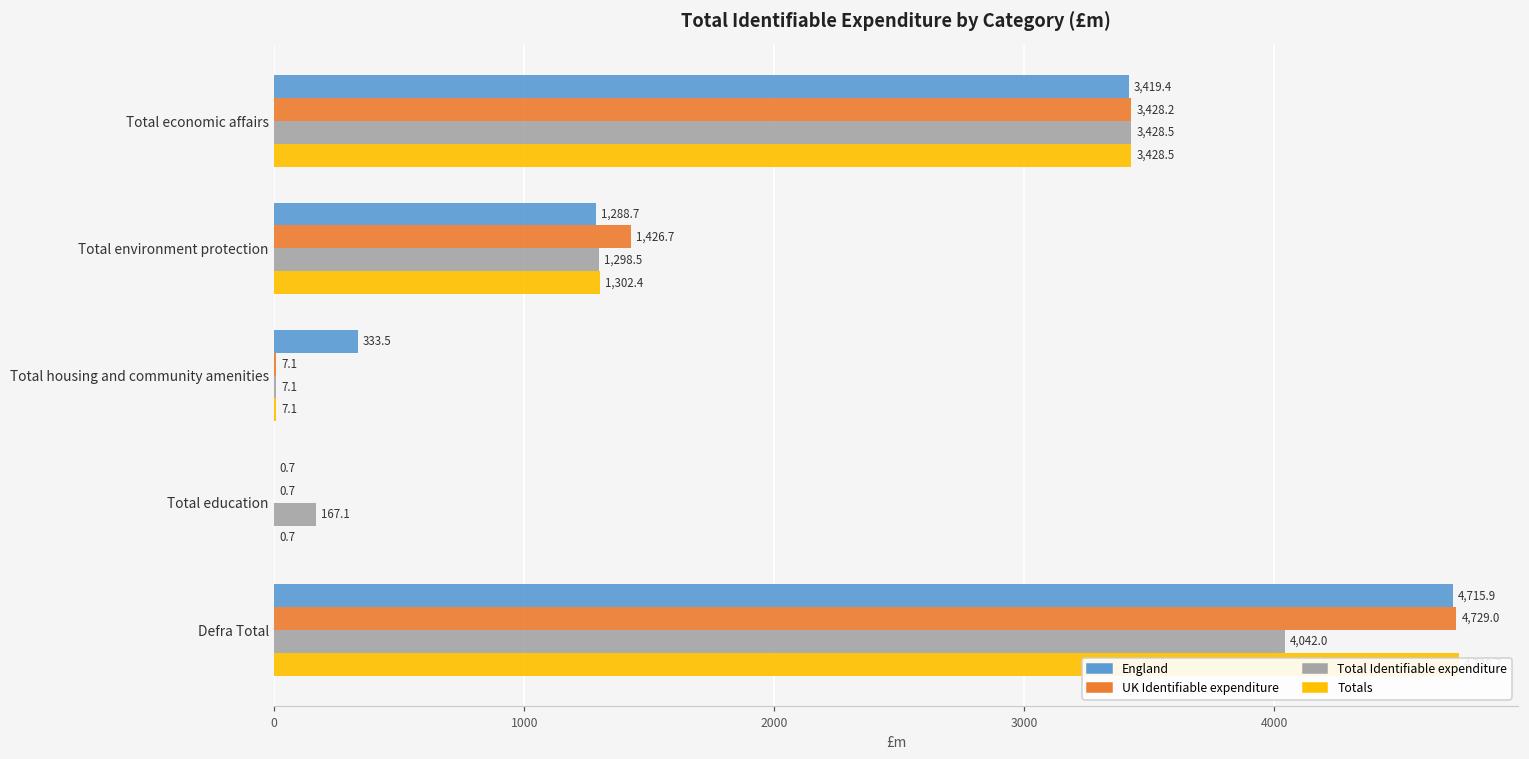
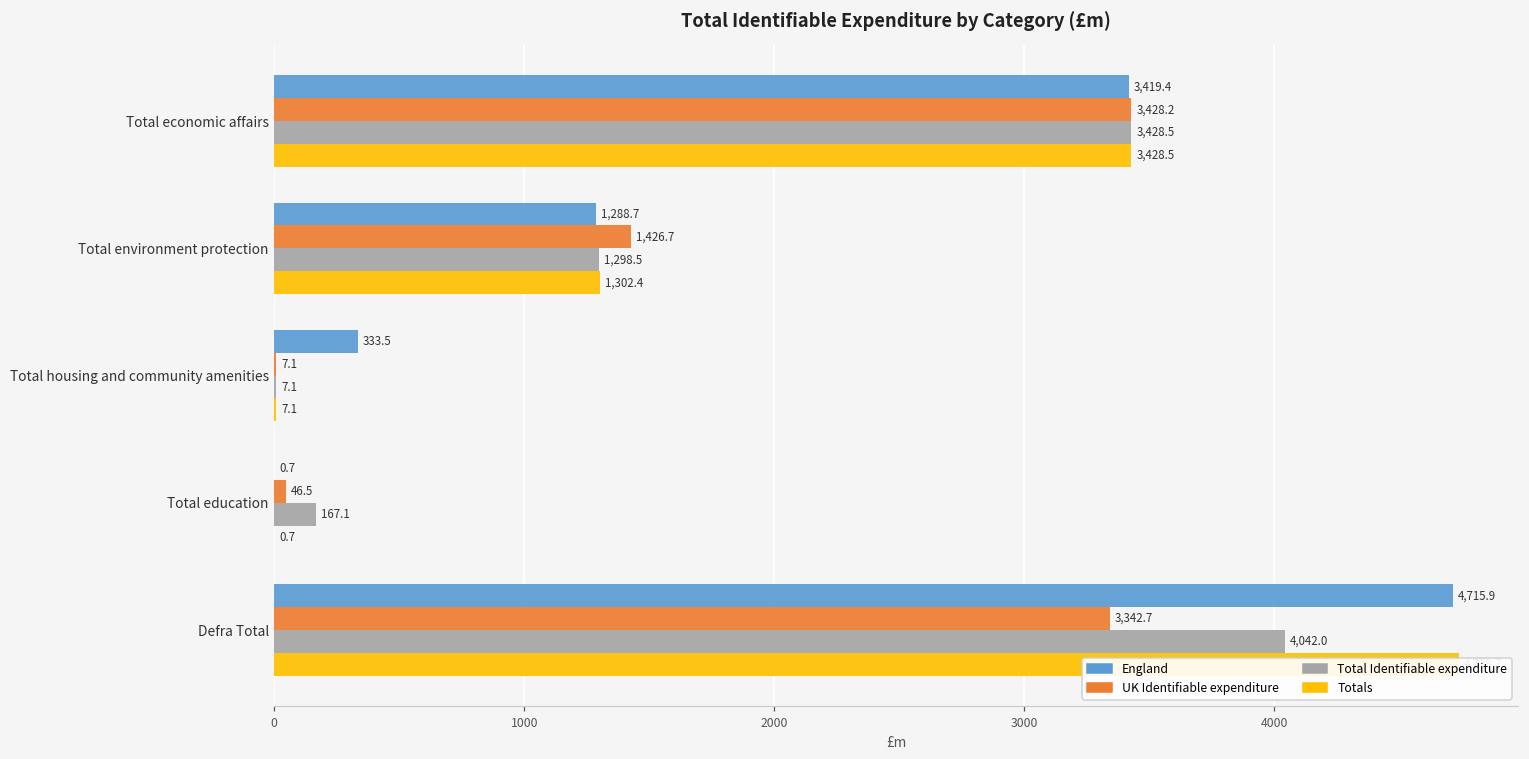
UK Identifiable expenditure, Total education: 0.7 -> 46.5
UK Identifiable expenditure, Defra Total: 4,729.0 -> 3,342.7
